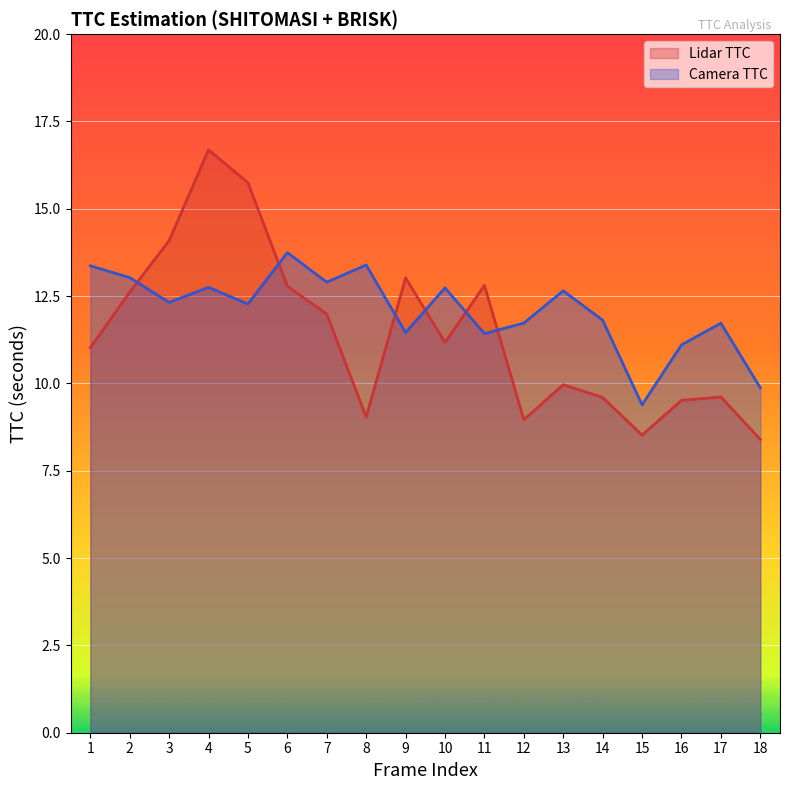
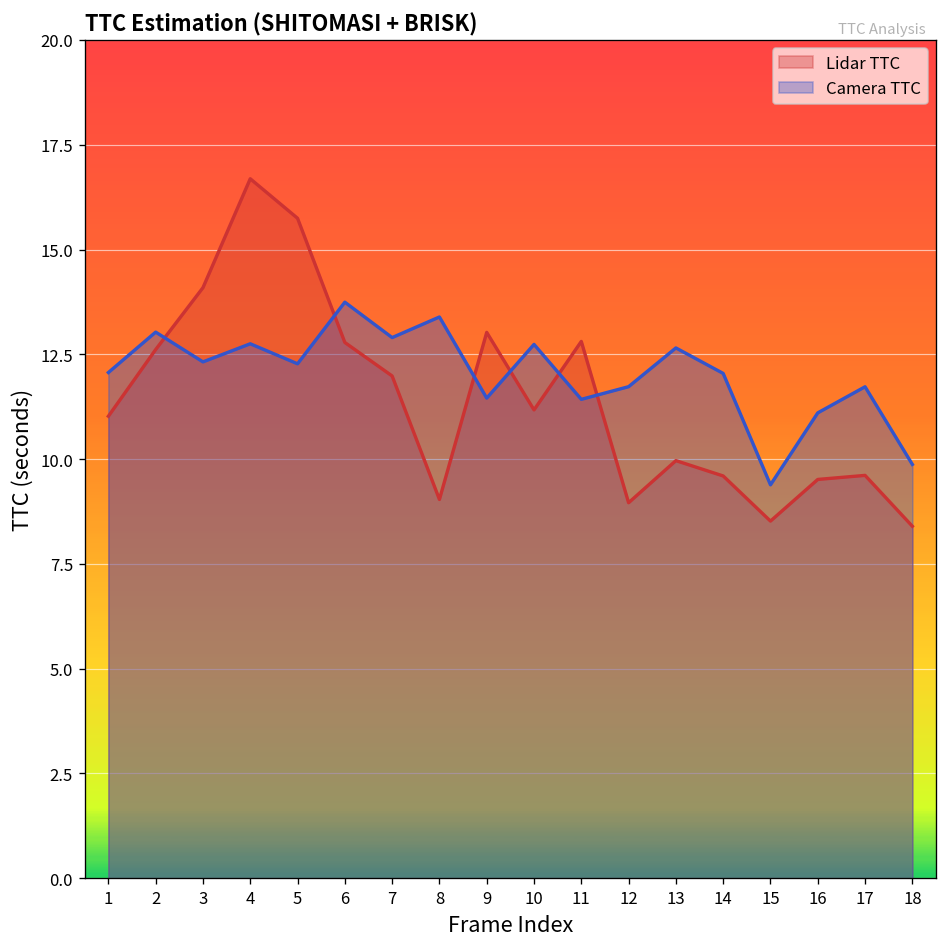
Camera TTC, 1: 13.4 -> 12.1
Camera TTC, 14: 11.8 -> 12.0
